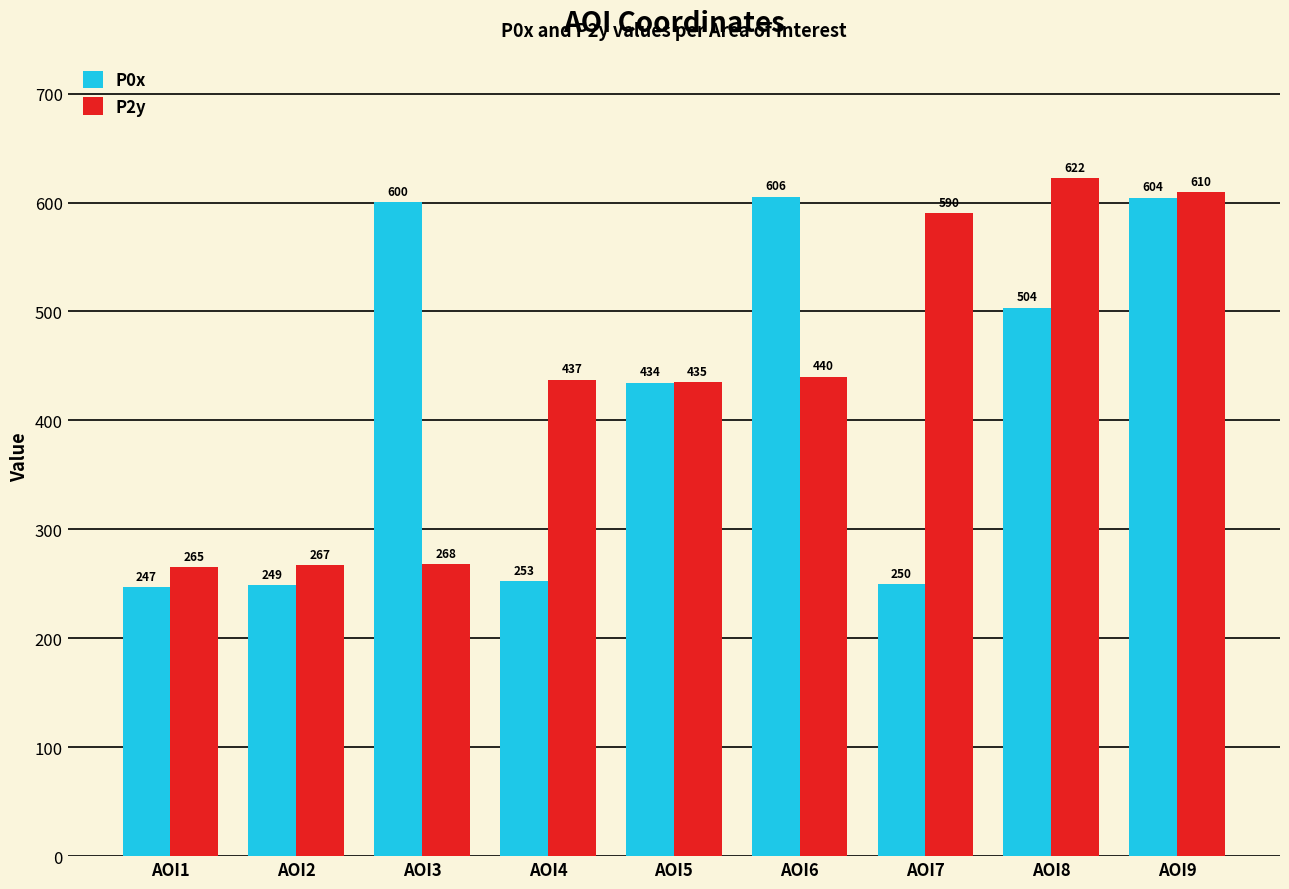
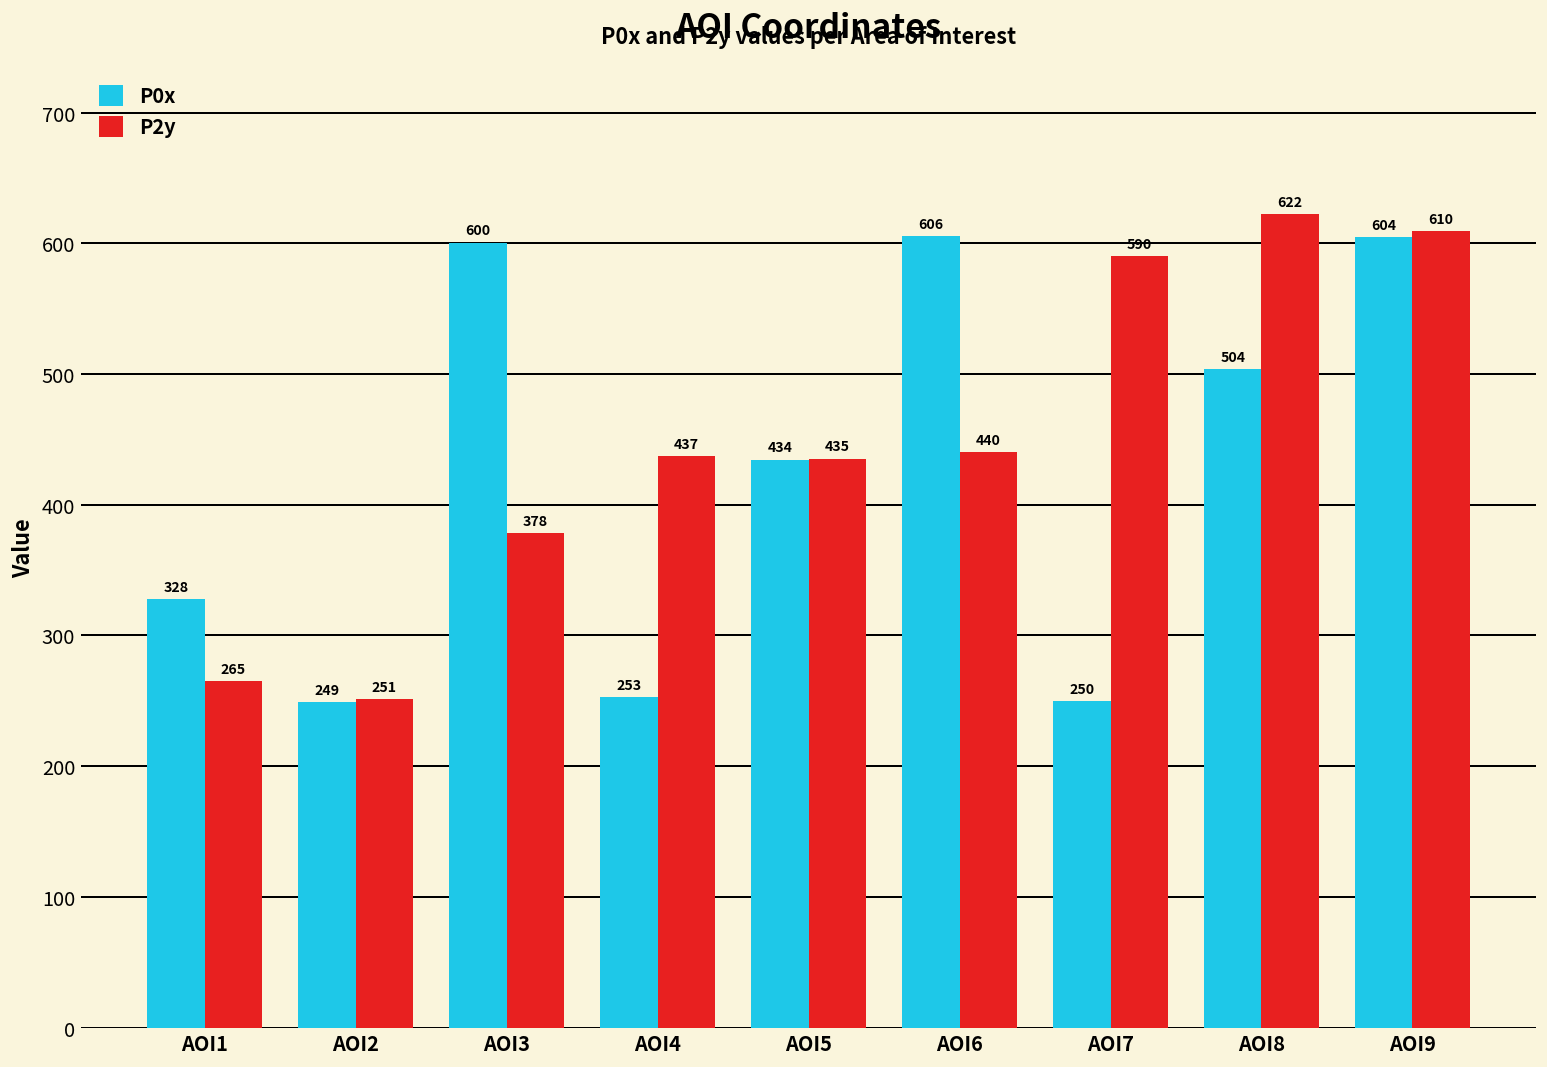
P0x, AOI1: 247 -> 328
P2y, AOI2: 267 -> 251
P2y, AOI3: 268 -> 378
